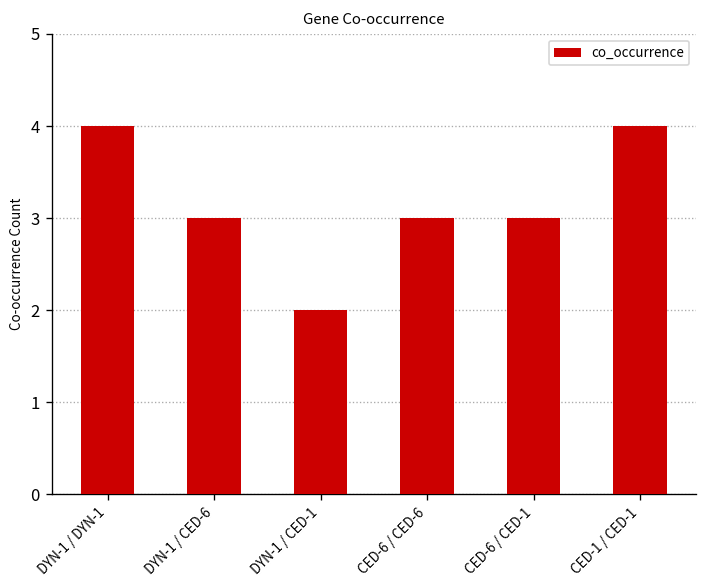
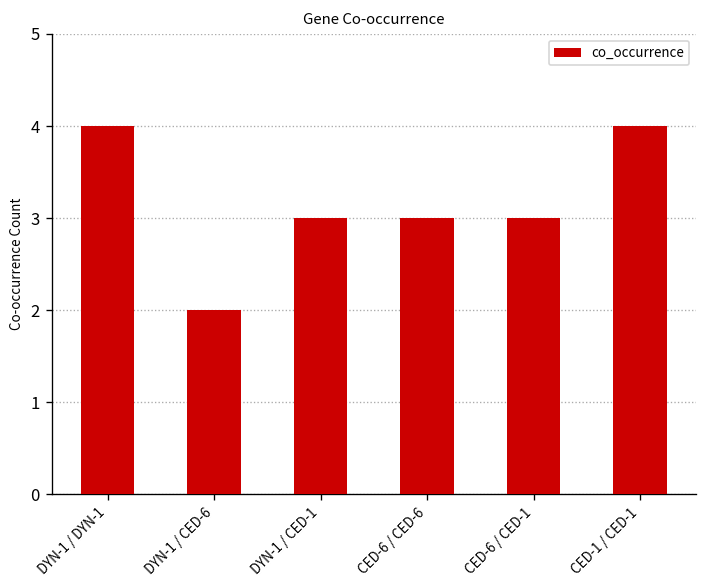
DYN-1 / CED-6: 3 -> 2
DYN-1 / CED-1: 2 -> 3
